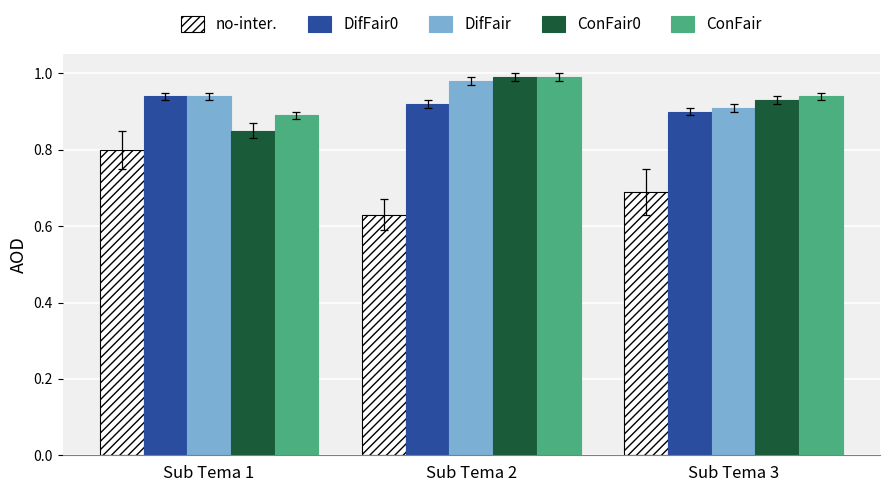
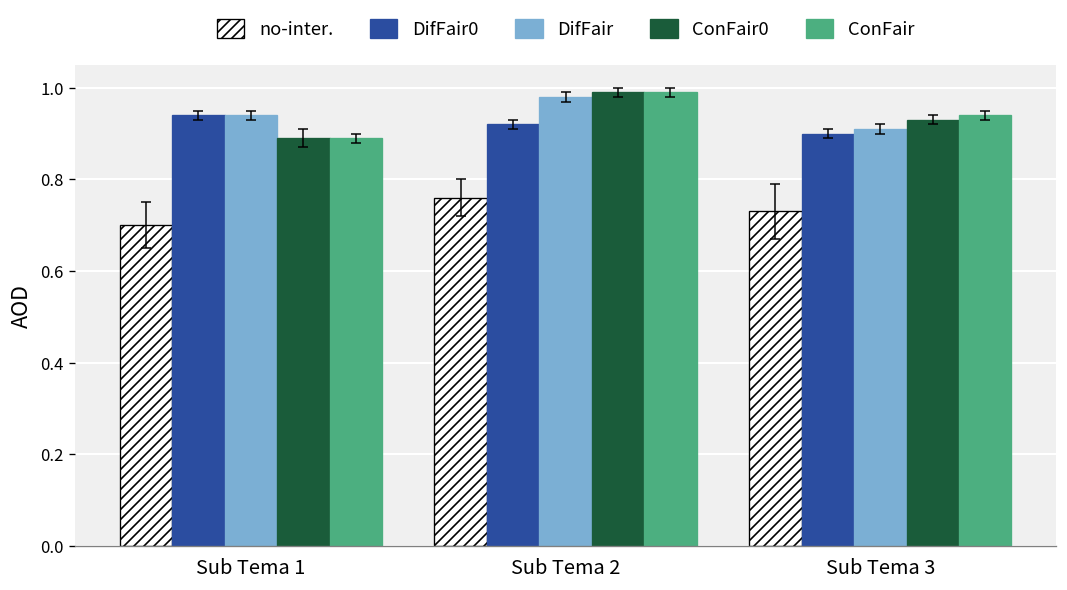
no-inter., Sub Tema 1: 0.8 -> 0.7
ConFair0, Sub Tema 1: 0.85 -> 0.89
no-inter., Sub Tema 2: 0.63 -> 0.76
no-inter., Sub Tema 3: 0.69 -> 0.73
